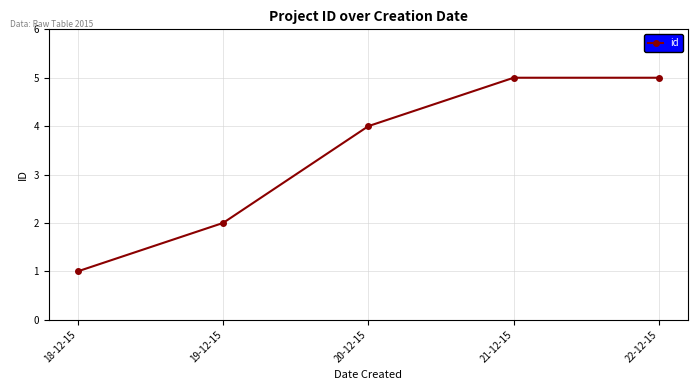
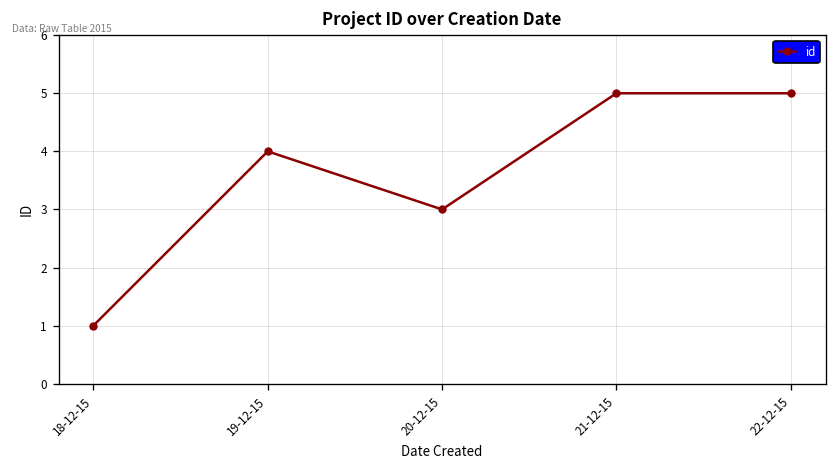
19-12-15: 2 -> 4
20-12-15: 4 -> 3
